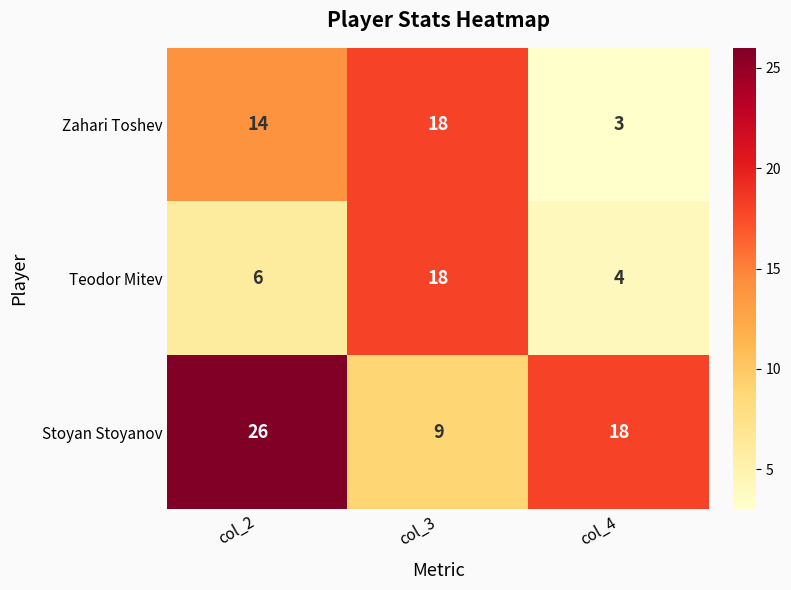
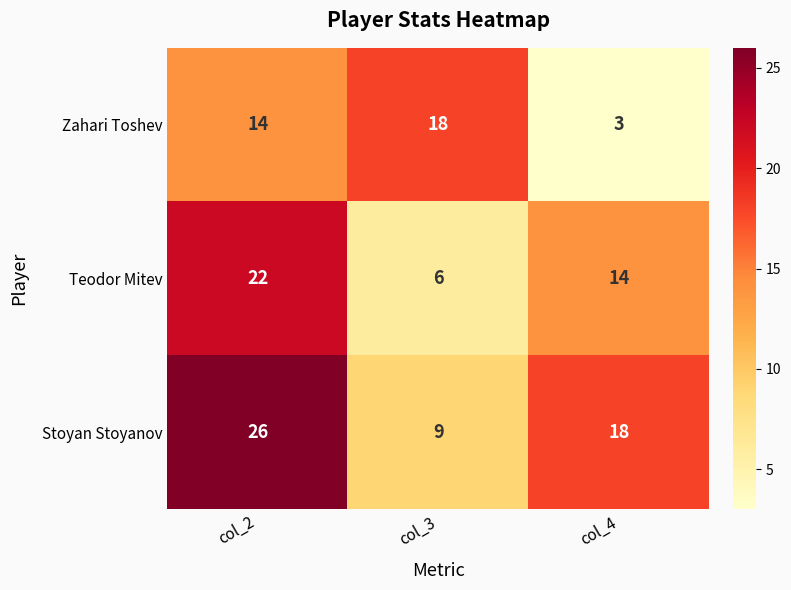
Teodor Mitev, col_2: 6 -> 22
Teodor Mitev, col_3: 18 -> 6
Teodor Mitev, col_4: 4 -> 14
